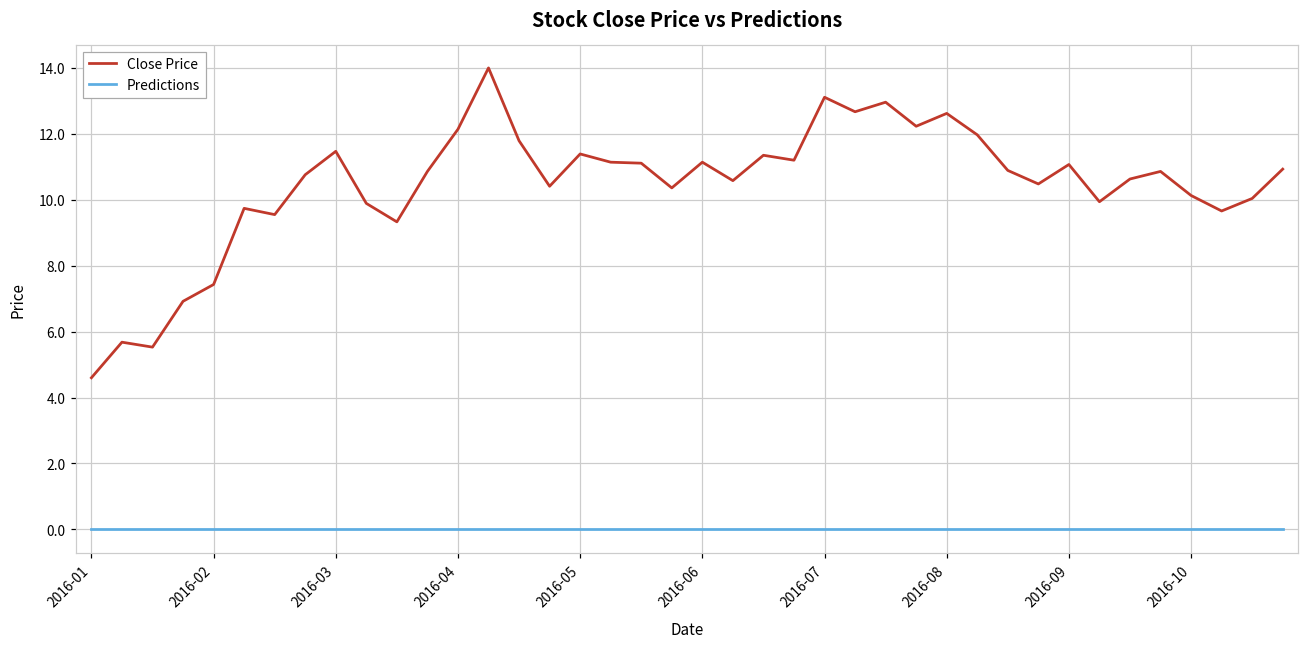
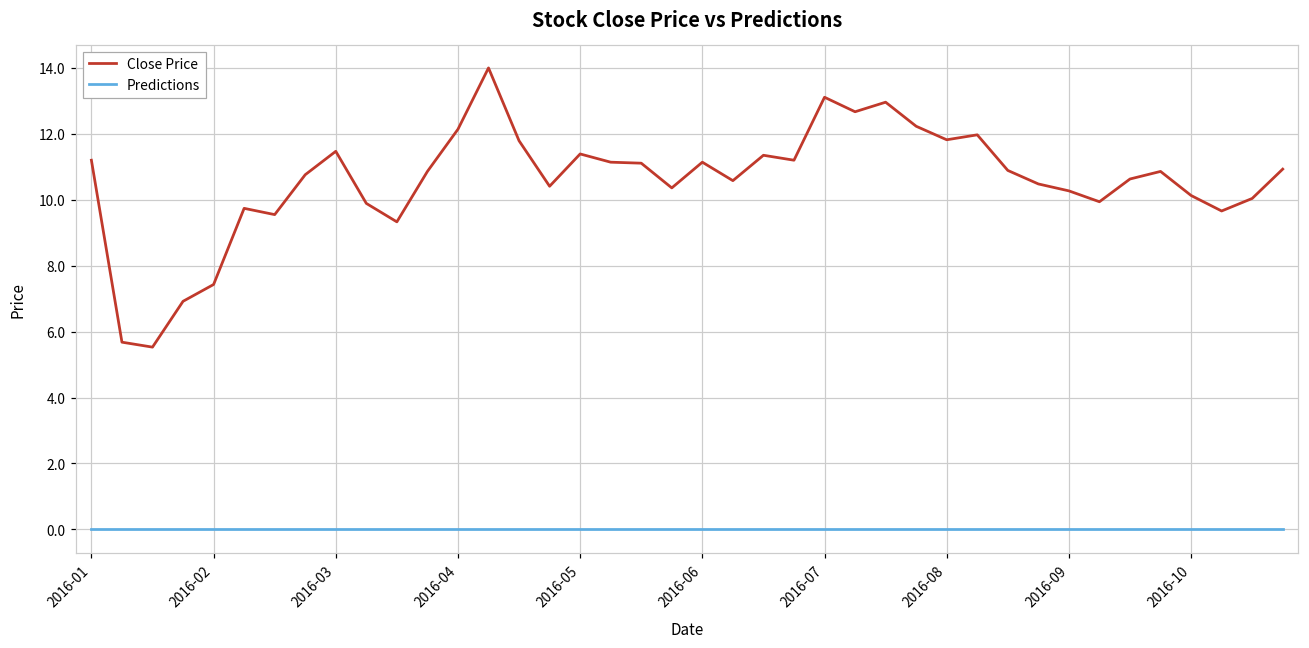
Close Price, 2016-01: 4.6 -> 11.2
Close Price, 2016-08: 12.6 -> 11.8
Close Price, 2016-09: 11.1 -> 10.3
